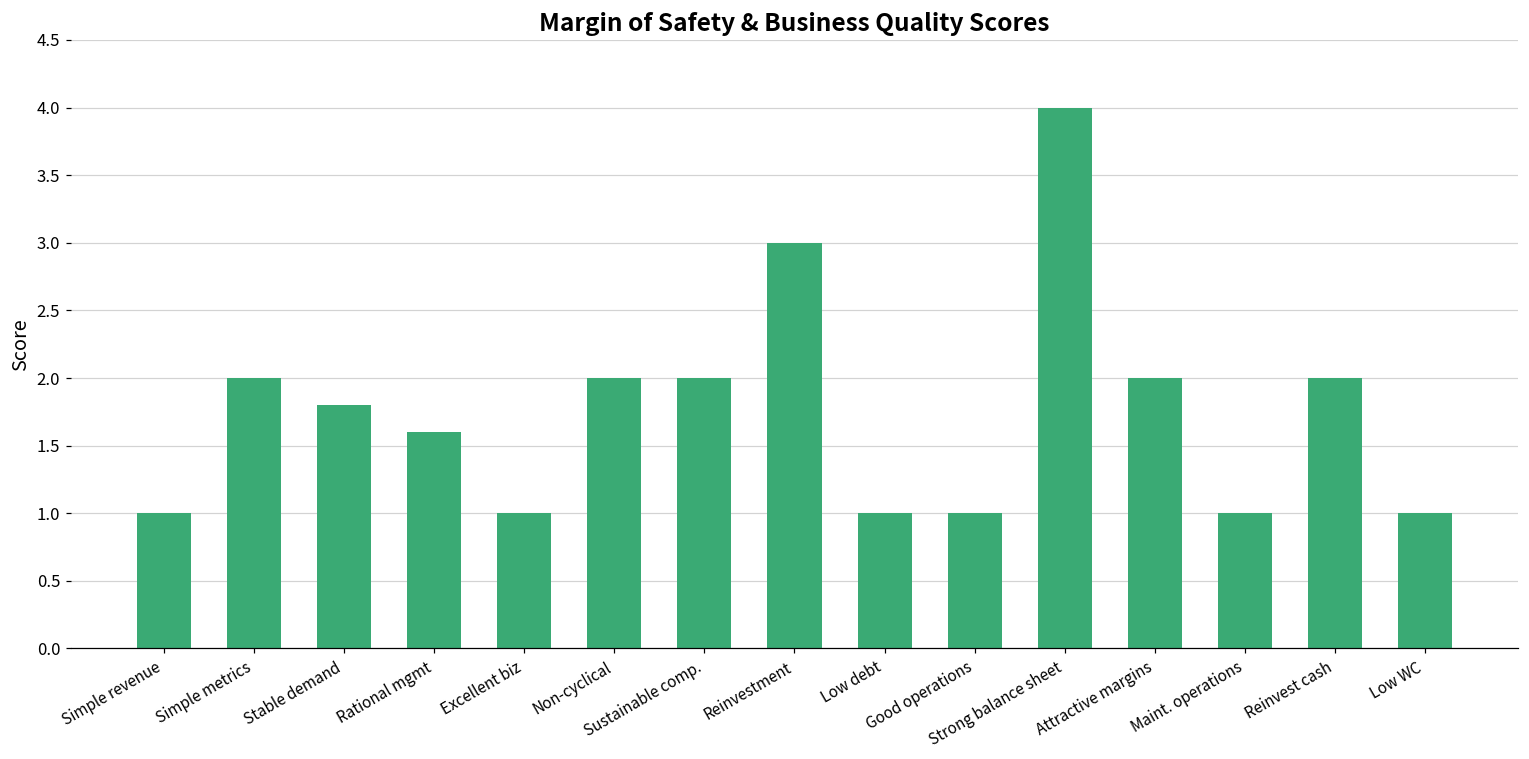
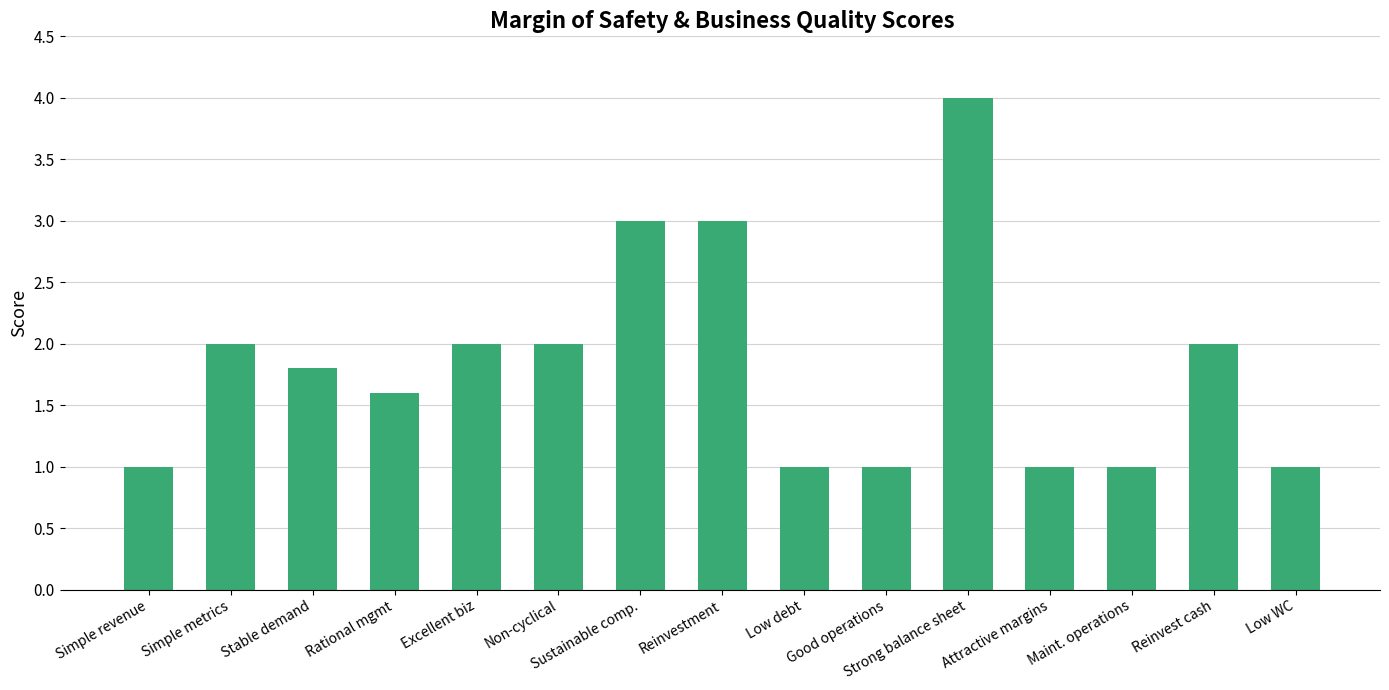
Excellent biz: 1 -> 2
Sustainable comp.: 2 -> 3
Attractive margins: 2 -> 1
